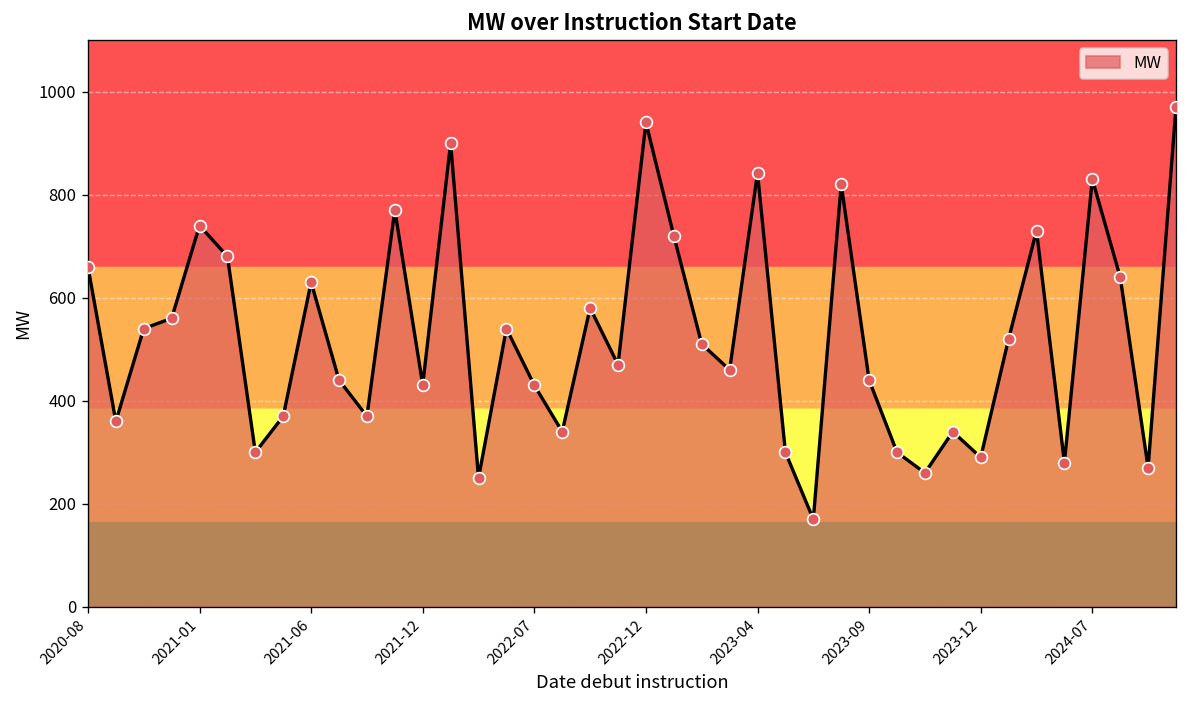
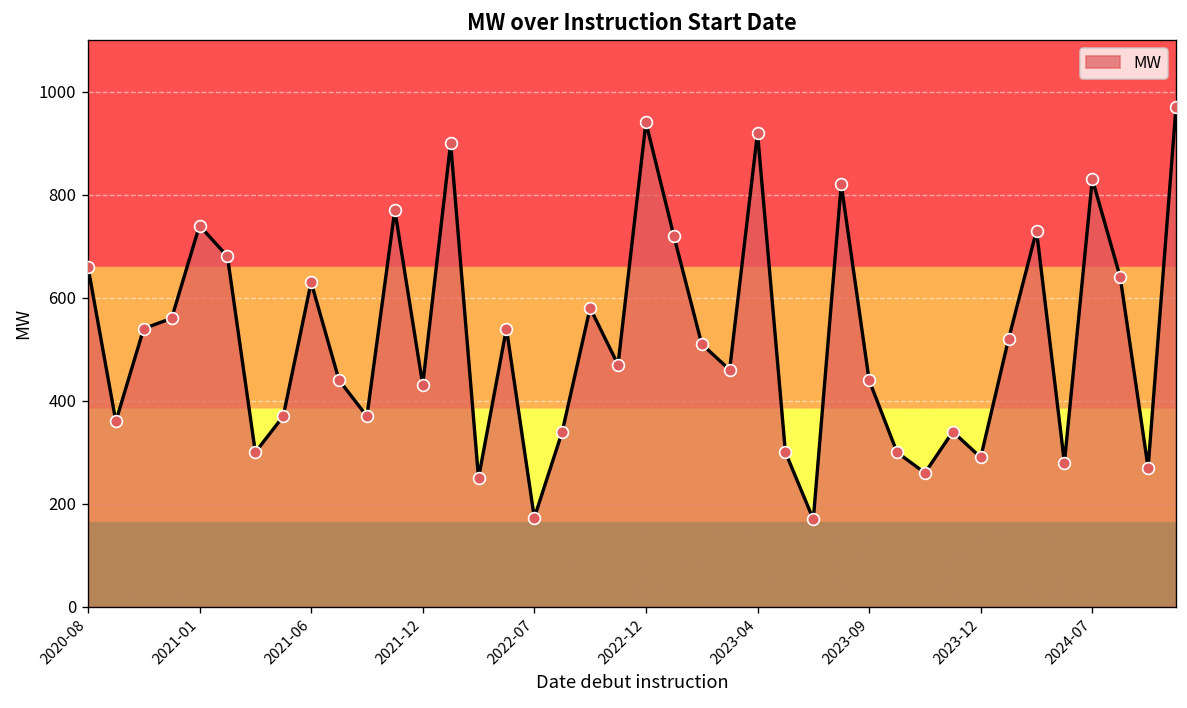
2022-07: 430 -> 170
2023-04: 840 -> 920
